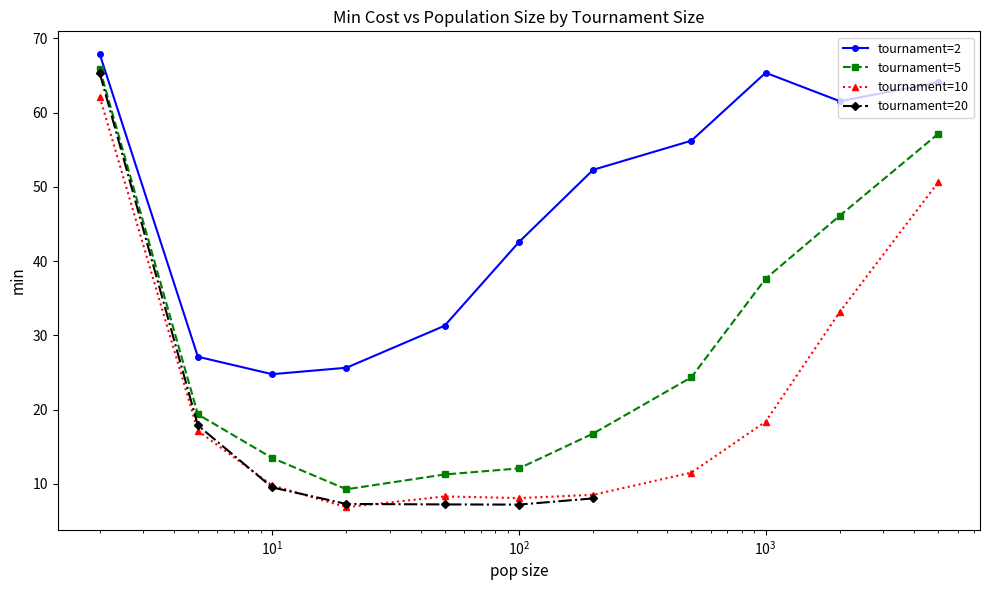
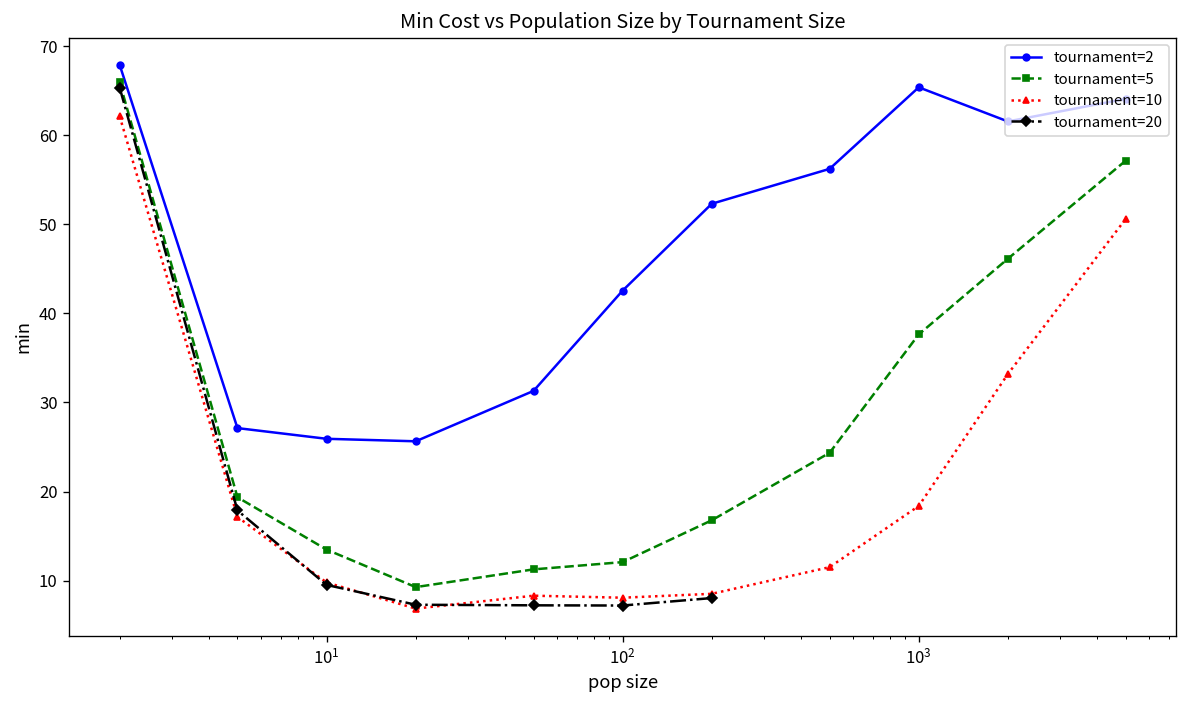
tournament=2, 10^1: 25 -> 26
